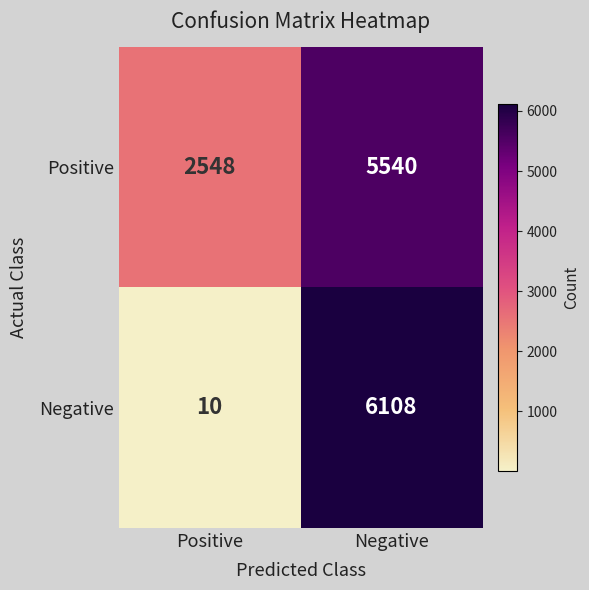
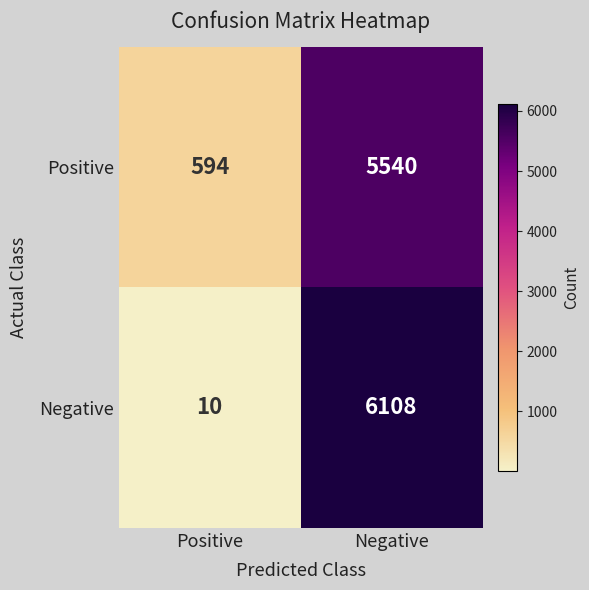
Positive, Positive: 2548 -> 594
